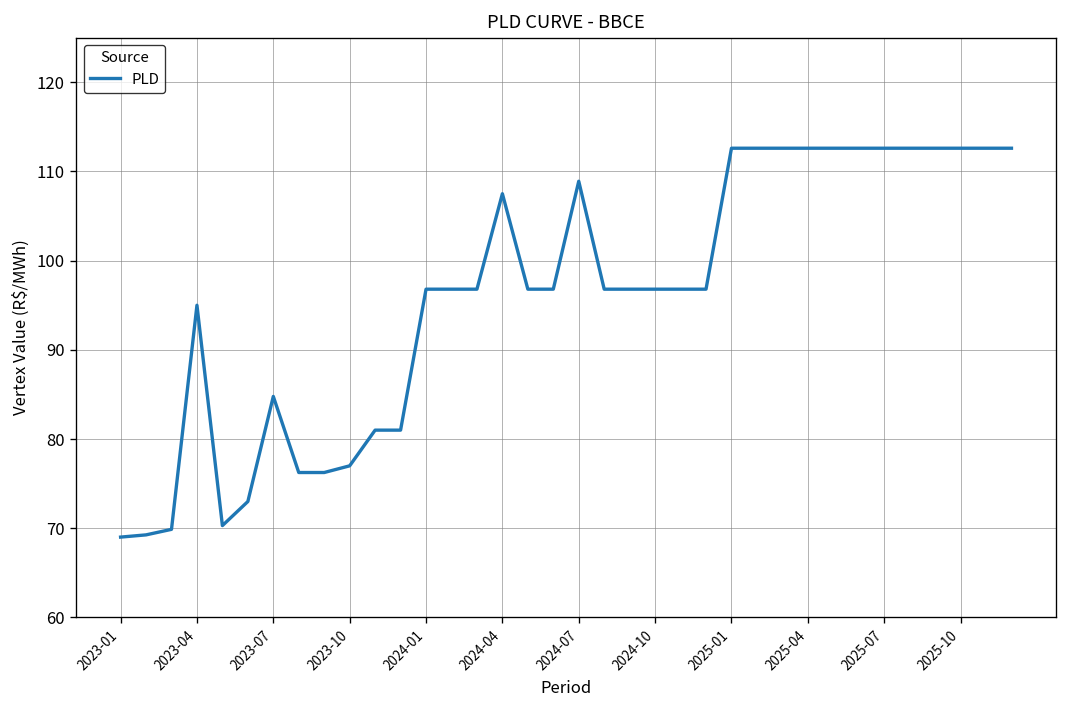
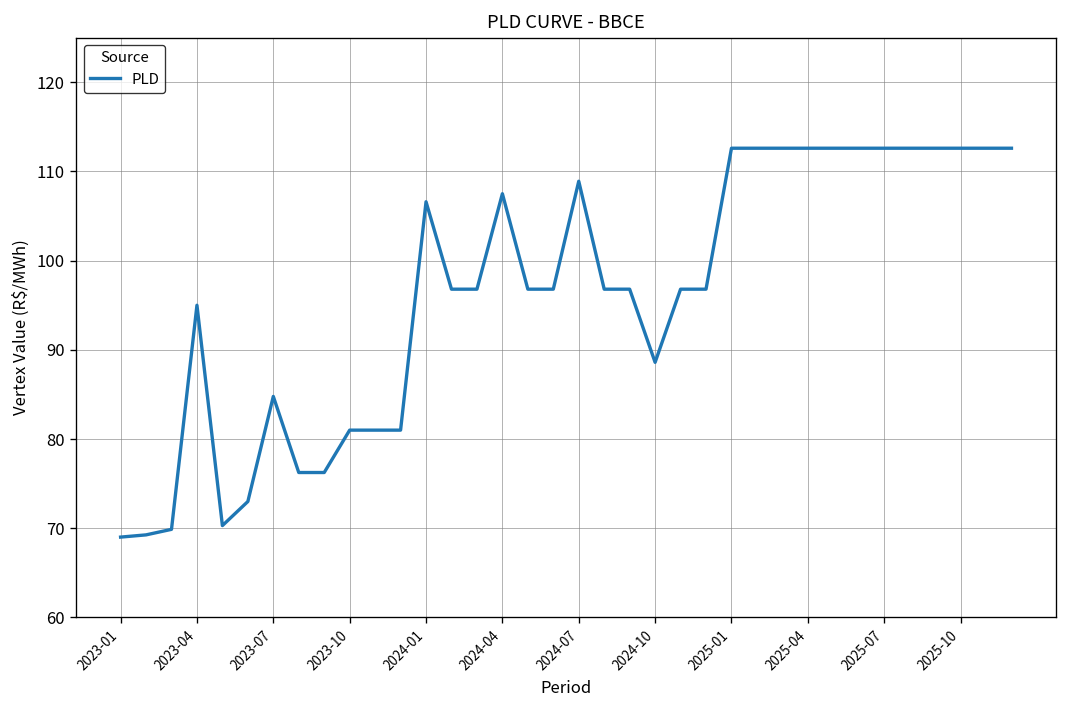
2023-10: 77 -> 81
2024-01: 97 -> 107
2024-10: 97 -> 89
